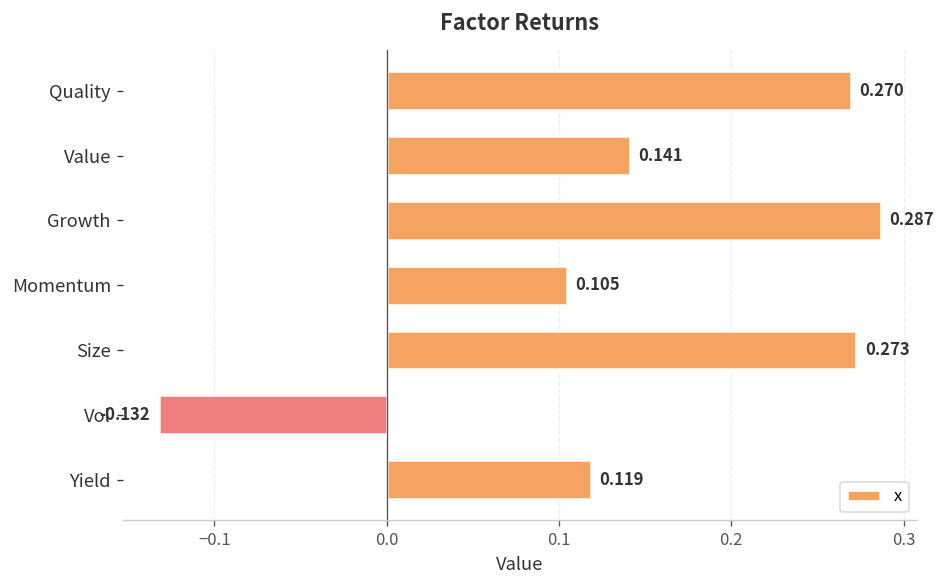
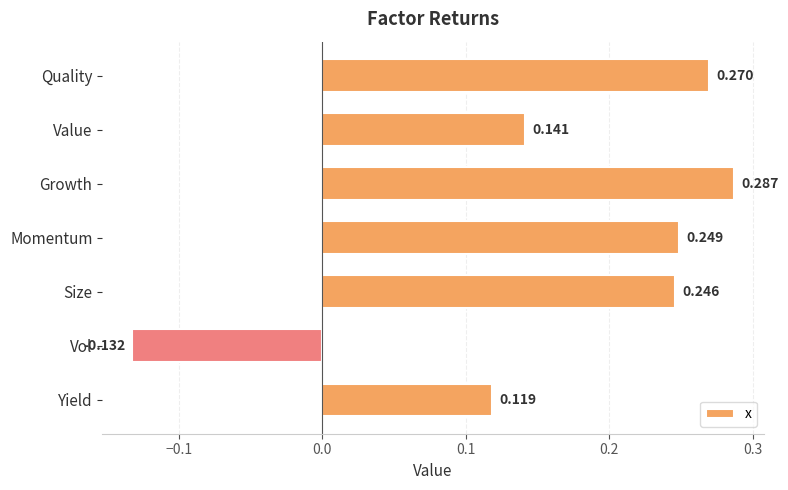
Momentum: 0.105 -> 0.249
Size: 0.273 -> 0.246
